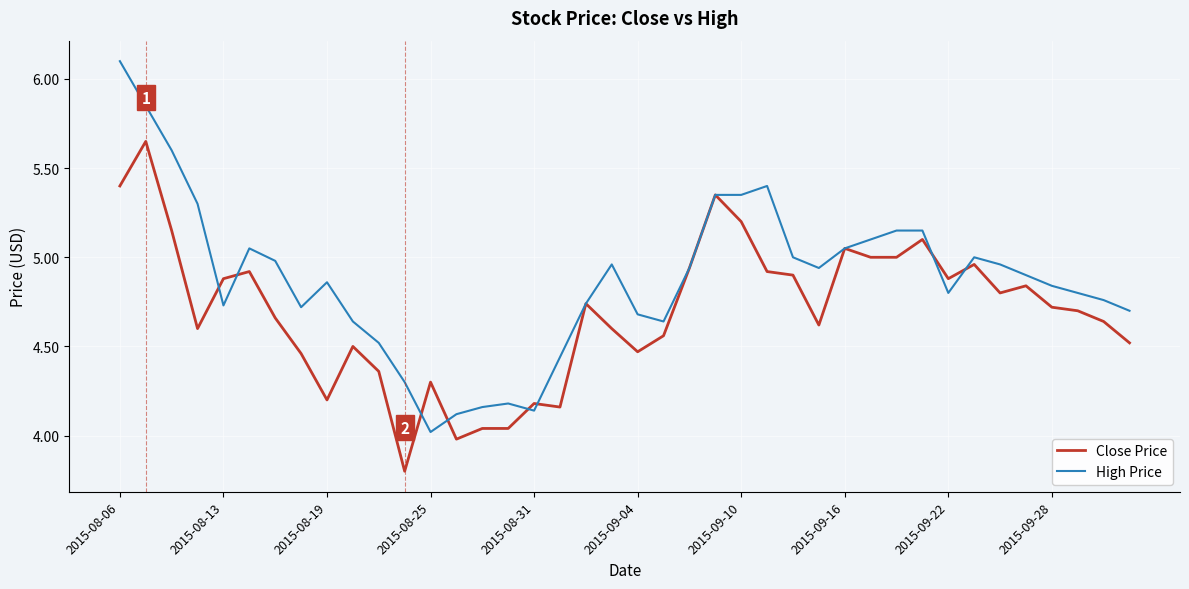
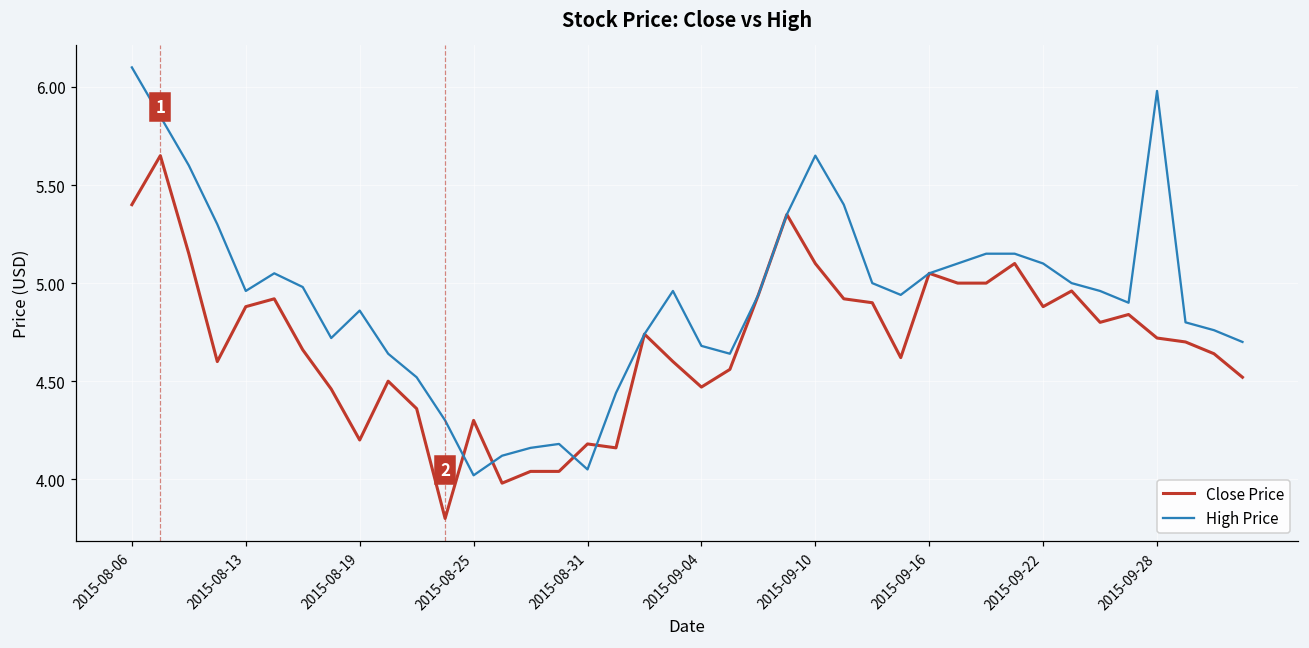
High Price, 2015-08-13: 4.73 -> 4.96
High Price, 2015-08-31: 4.14 -> 4.05
Close Price, 2015-09-10: 5.2 -> 5.1
High Price, 2015-09-10: 5.35 -> 5.65
High Price, 2015-09-22: 4.8 -> 5.1
High Price, 2015-09-28: 4.84 -> 5.98
